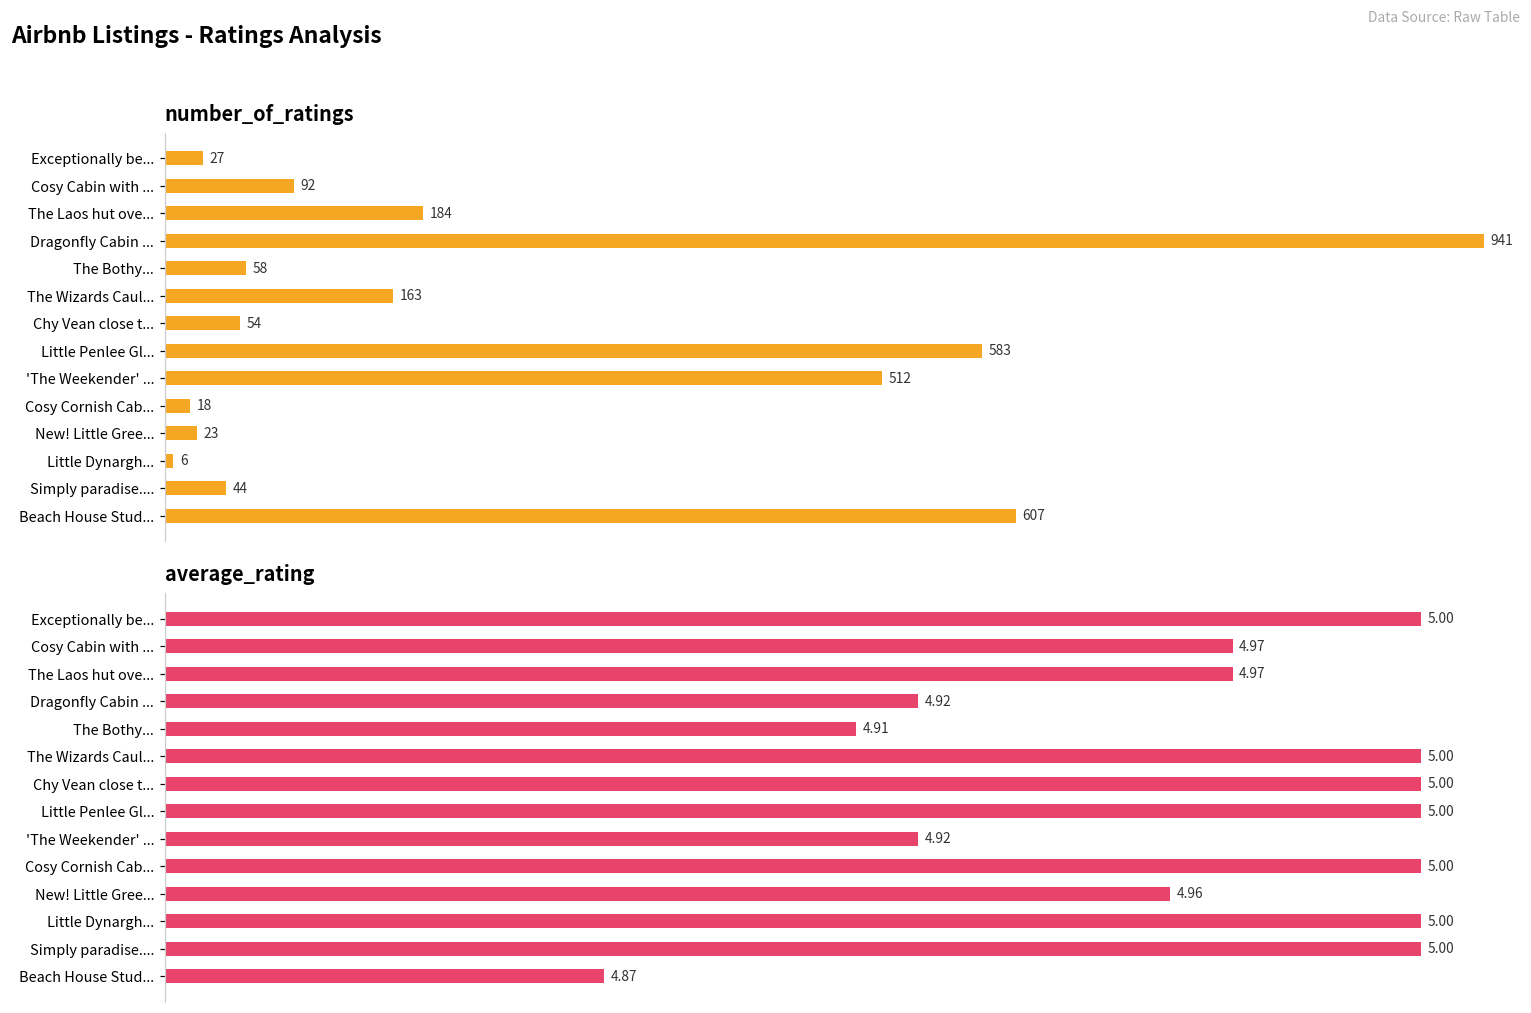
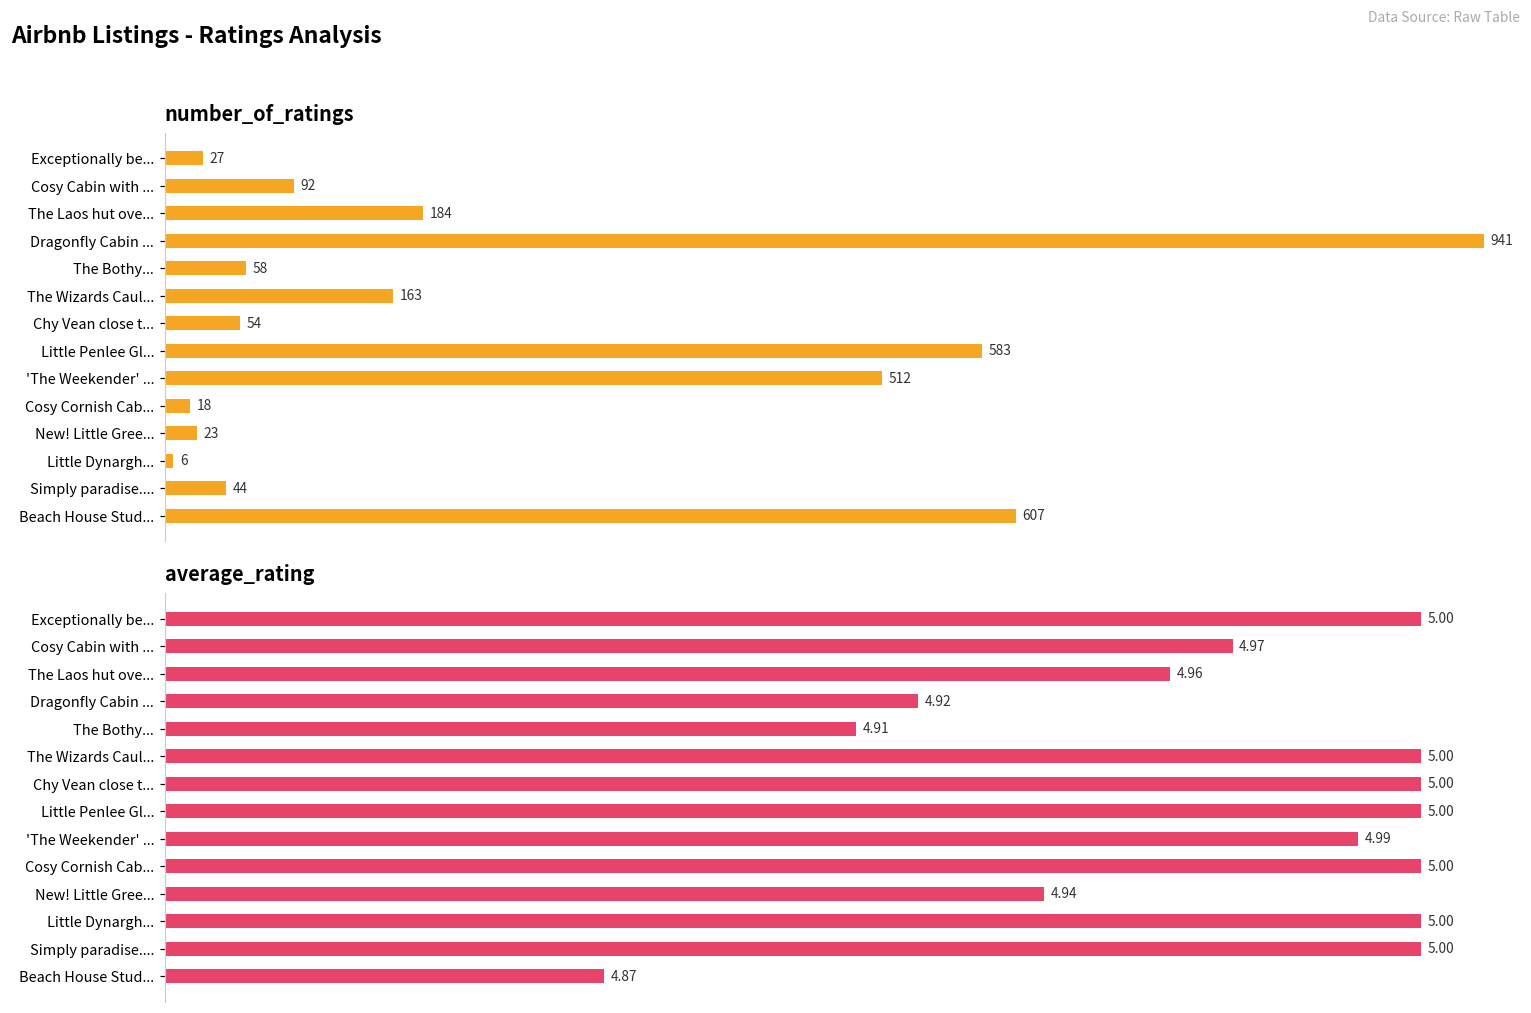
average_rating, The Laos hut ove...: 4.97 -> 4.96
average_rating, 'The Weekender' ...: 4.92 -> 4.99
average_rating, New! Little Gree...: 4.96 -> 4.94
